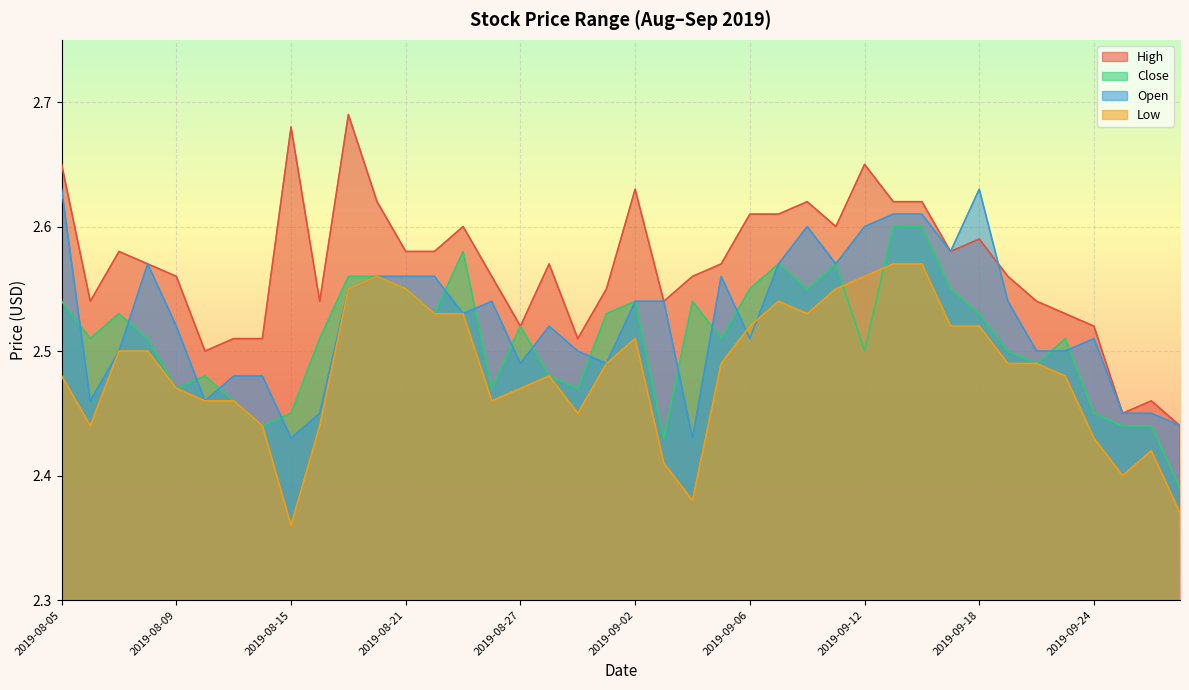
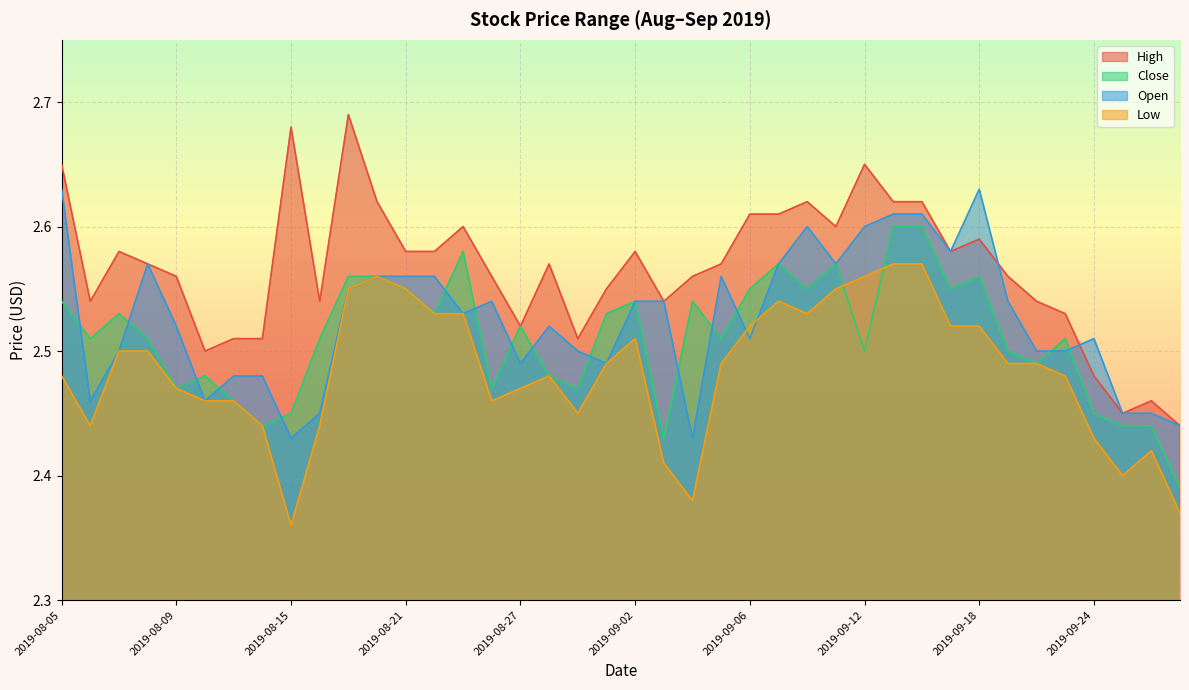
High, 2019-09-02: 2.63 -> 2.58
Close, 2019-09-18: 2.53 -> 2.56
High, 2019-09-24: 2.52 -> 2.48
